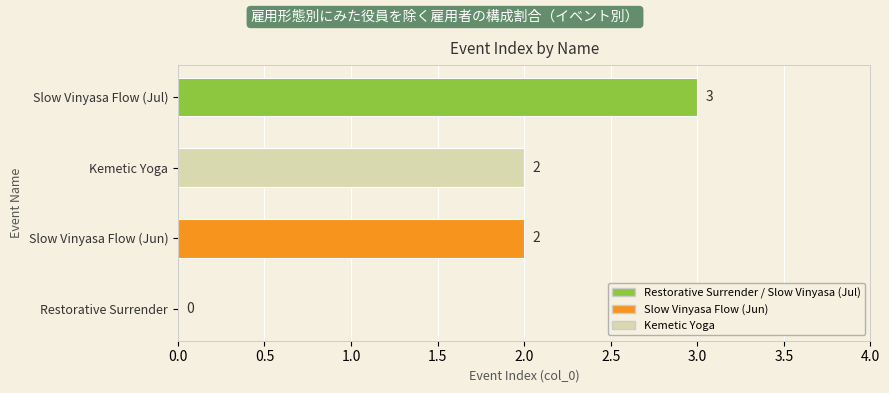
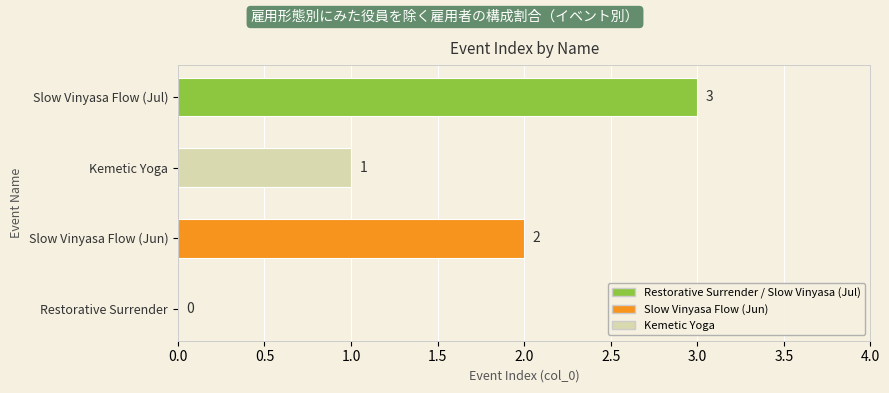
Kemetic Yoga: 2 -> 1
